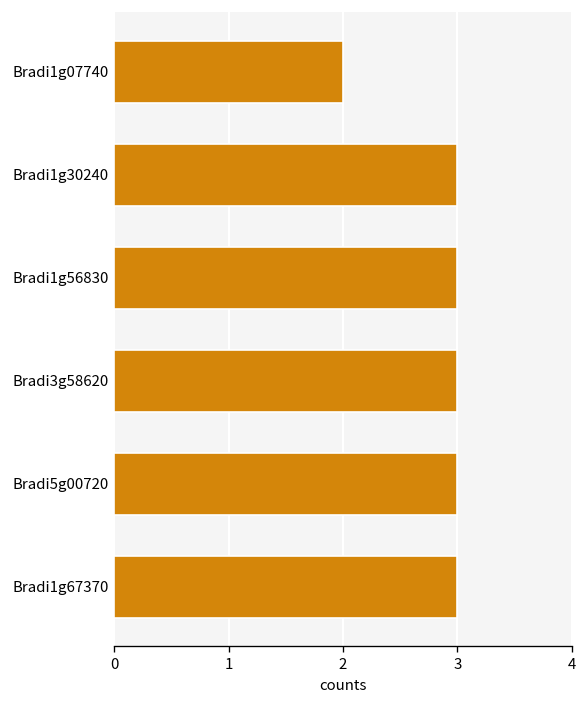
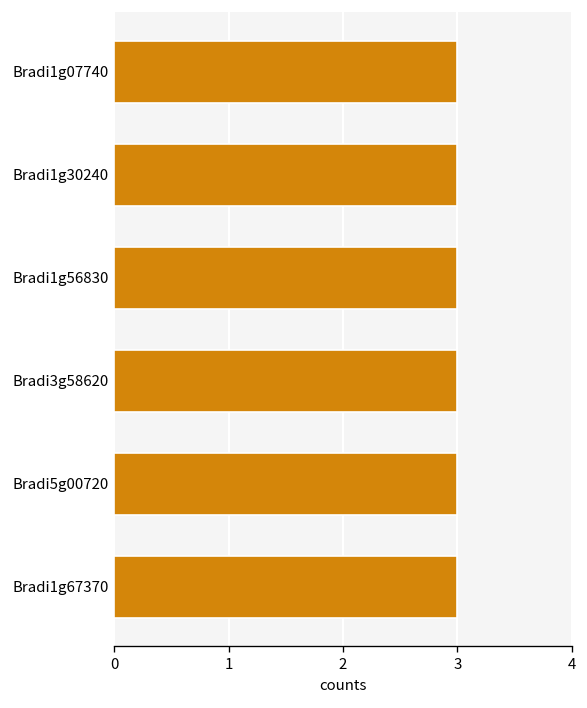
Bradi1g07740: 2 -> 3
